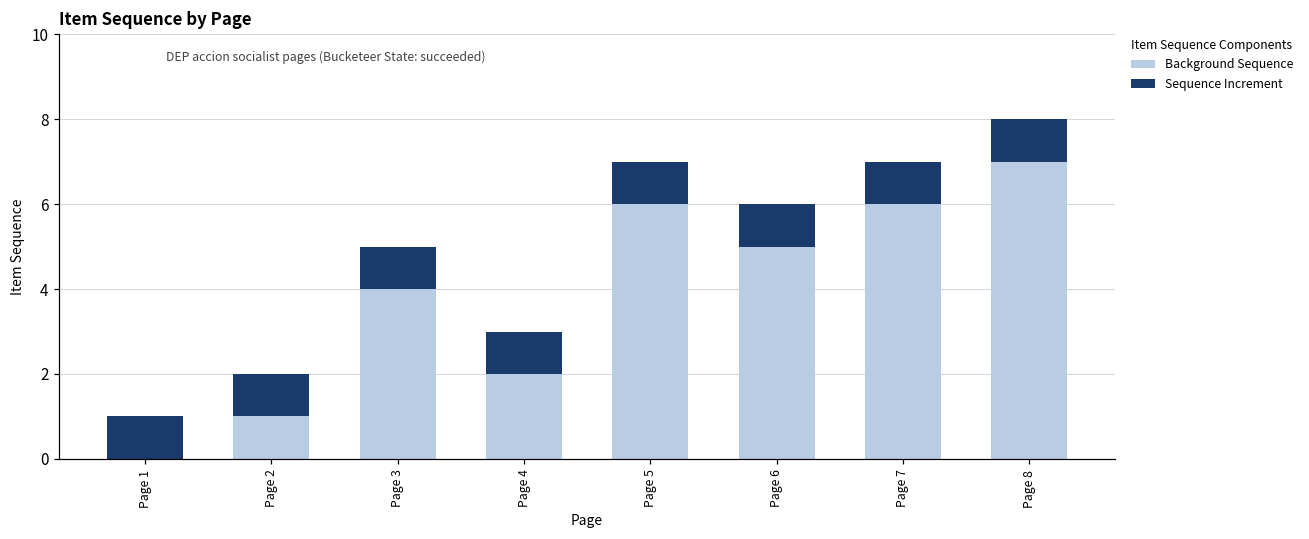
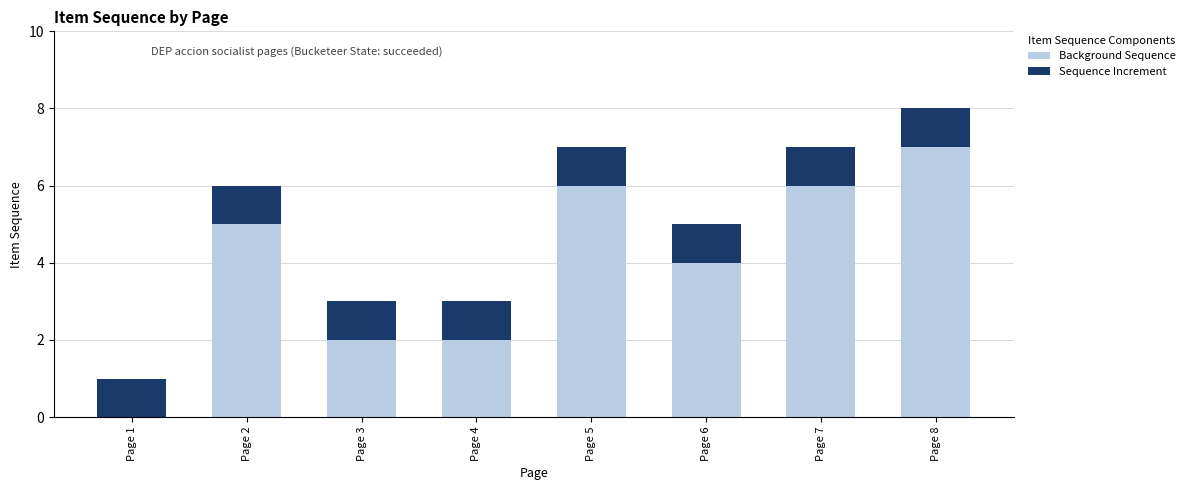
Background Sequence, Page 2: 1.0 -> 5.0
Background Sequence, Page 3: 4.0 -> 2.0
Background Sequence, Page 6: 5.0 -> 4.0
